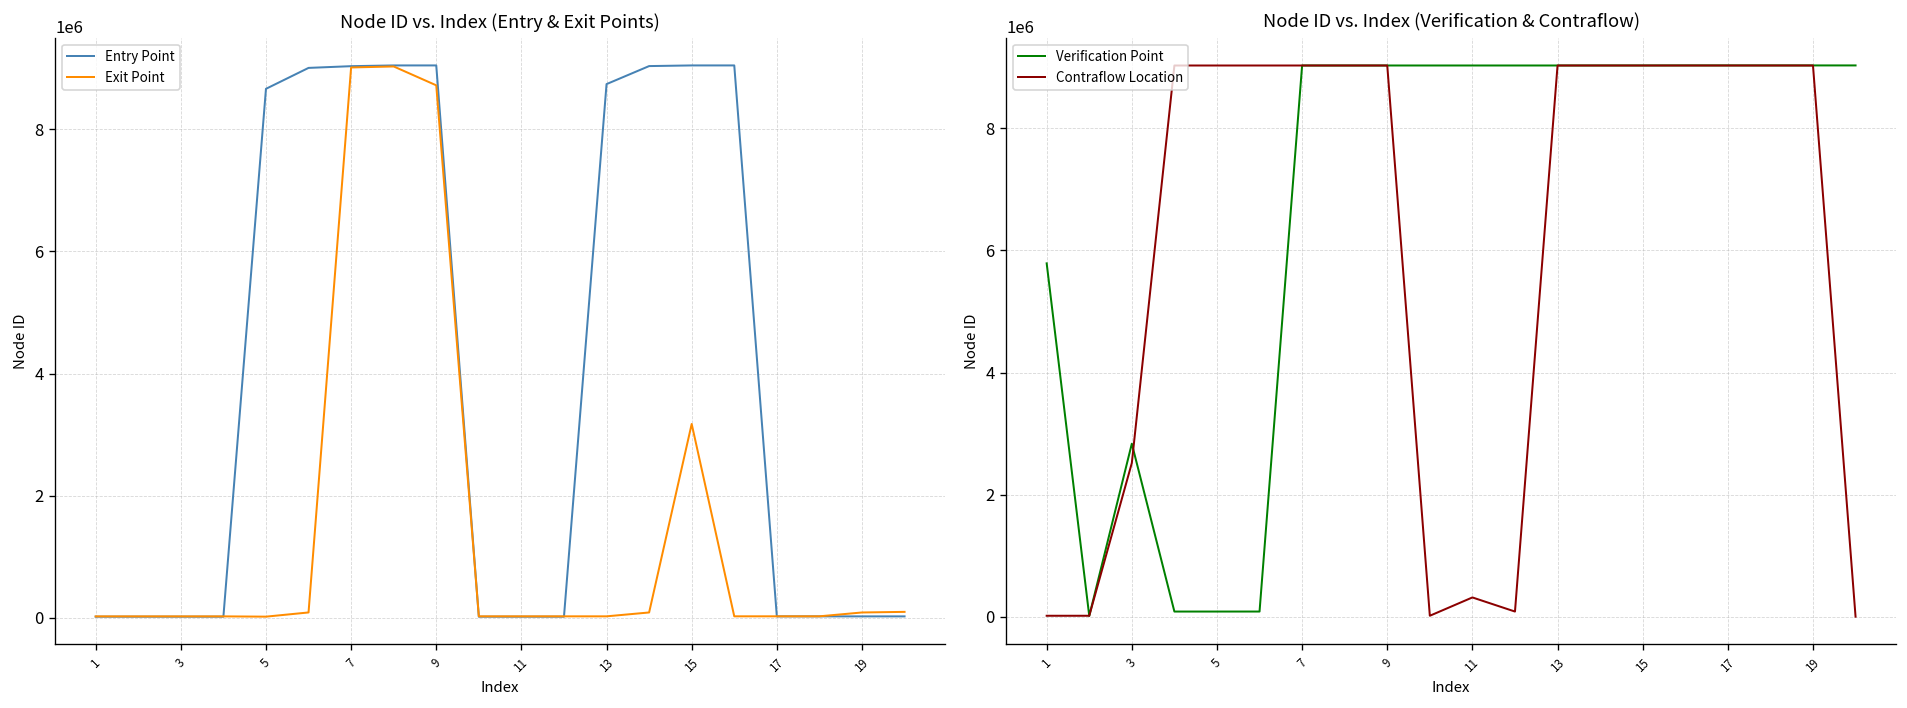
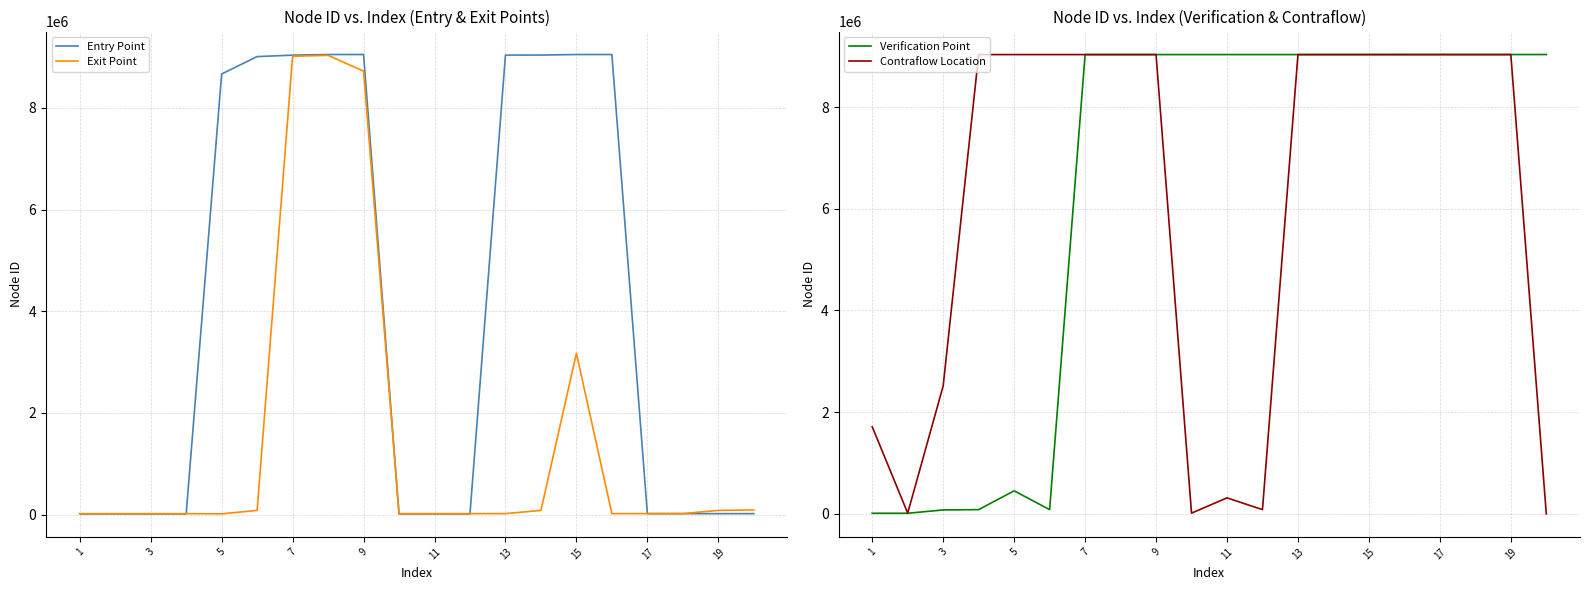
Node ID vs. Index (Entry & Exit Points), Entry Point, 13: 8700000 -> 9000000
Node ID vs. Index (Verification & Contraflow), Verification Point, 1: 5800000 -> 0
Node ID vs. Index (Verification & Contraflow), Contraflow Location, 1: 0 -> 1700000
Node ID vs. Index (Verification & Contraflow), Verification Point, 3: 2800000 -> 100000
Node ID vs. Index (Verification & Contraflow), Verification Point, 5: 100000 -> 500000
